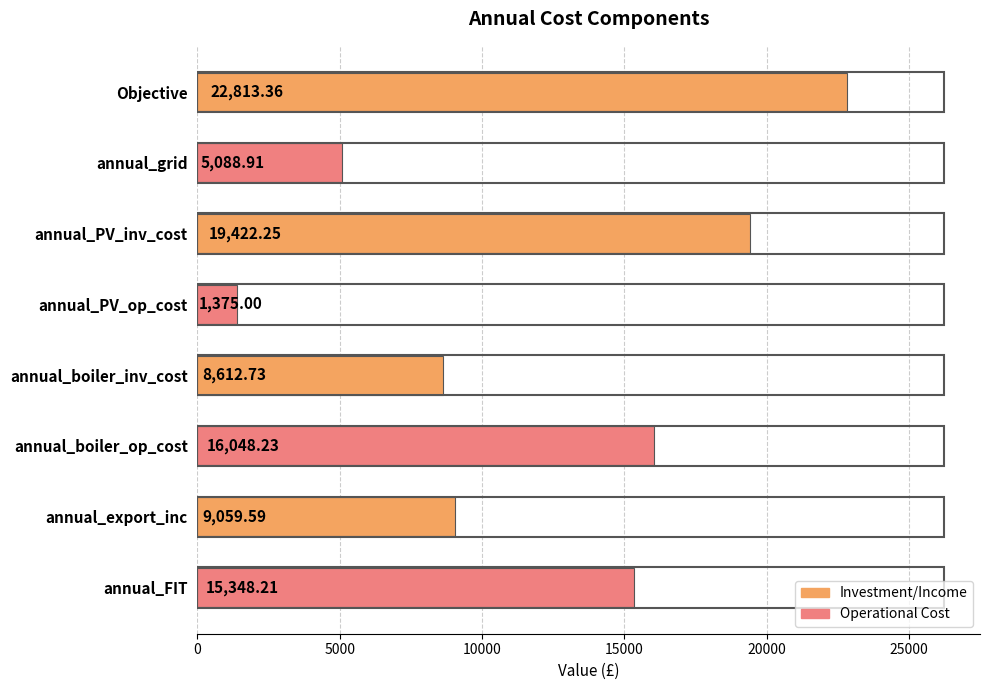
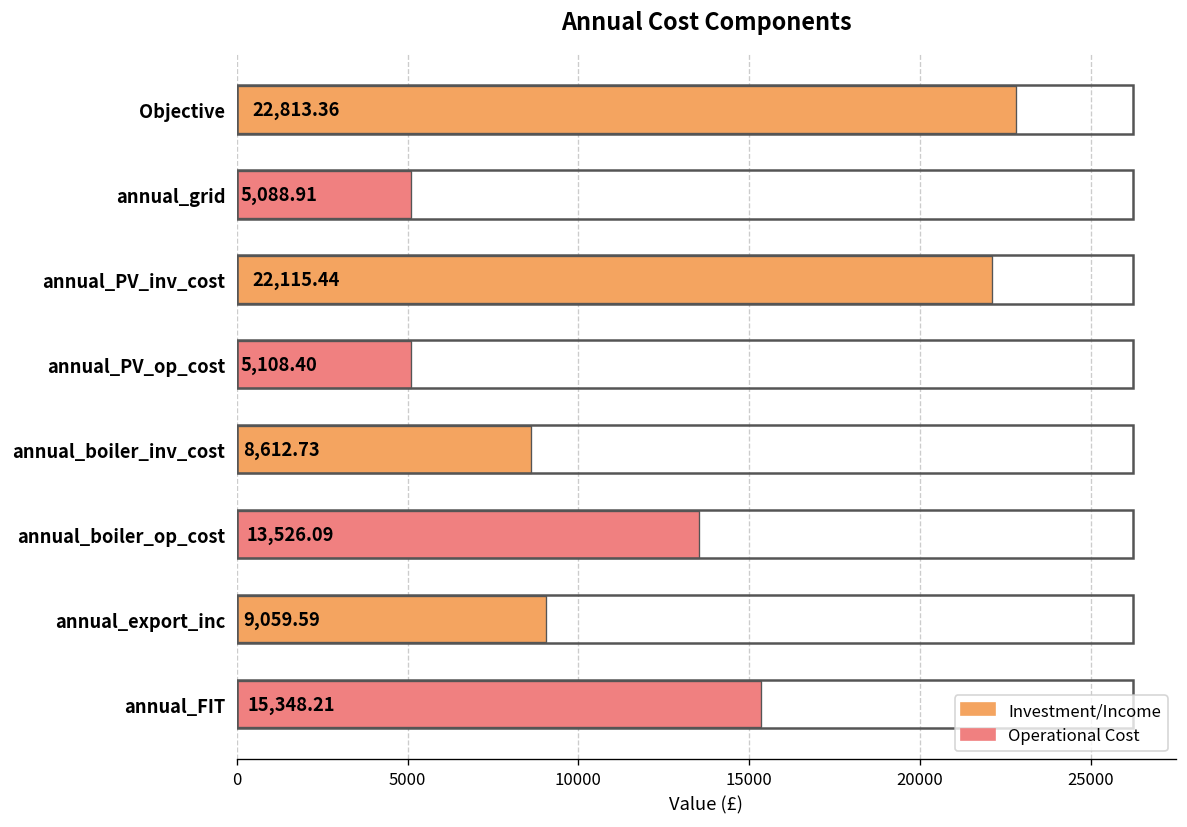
annual_PV_inv_cost: 19,422.25 -> 22,115.44
annual_PV_op_cost: 1,375.00 -> 5,108.40
annual_boiler_op_cost: 16,048.23 -> 13,526.09
